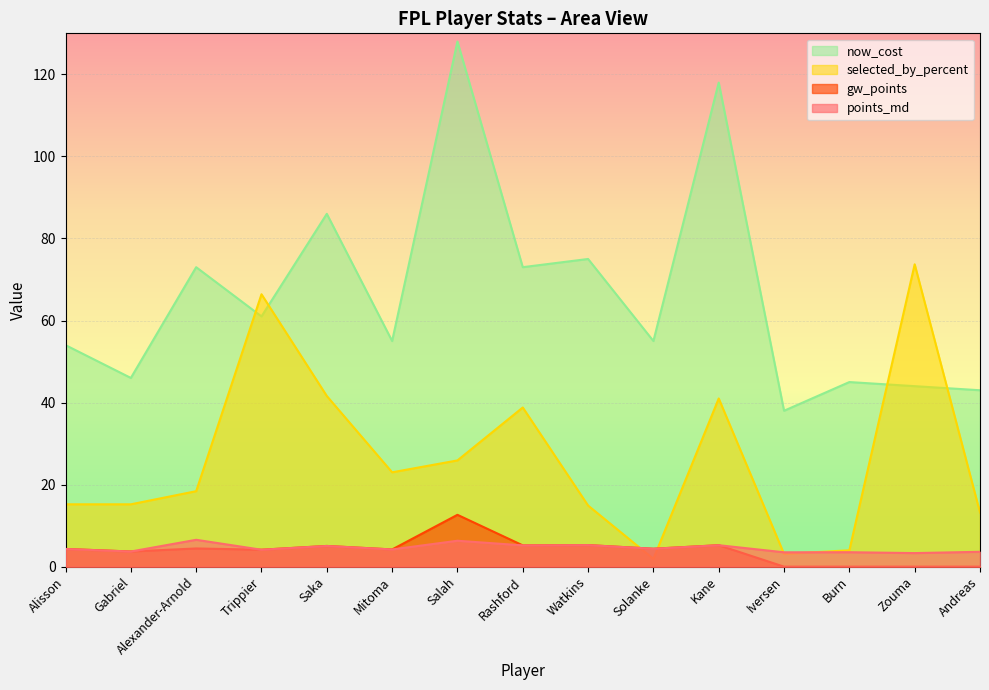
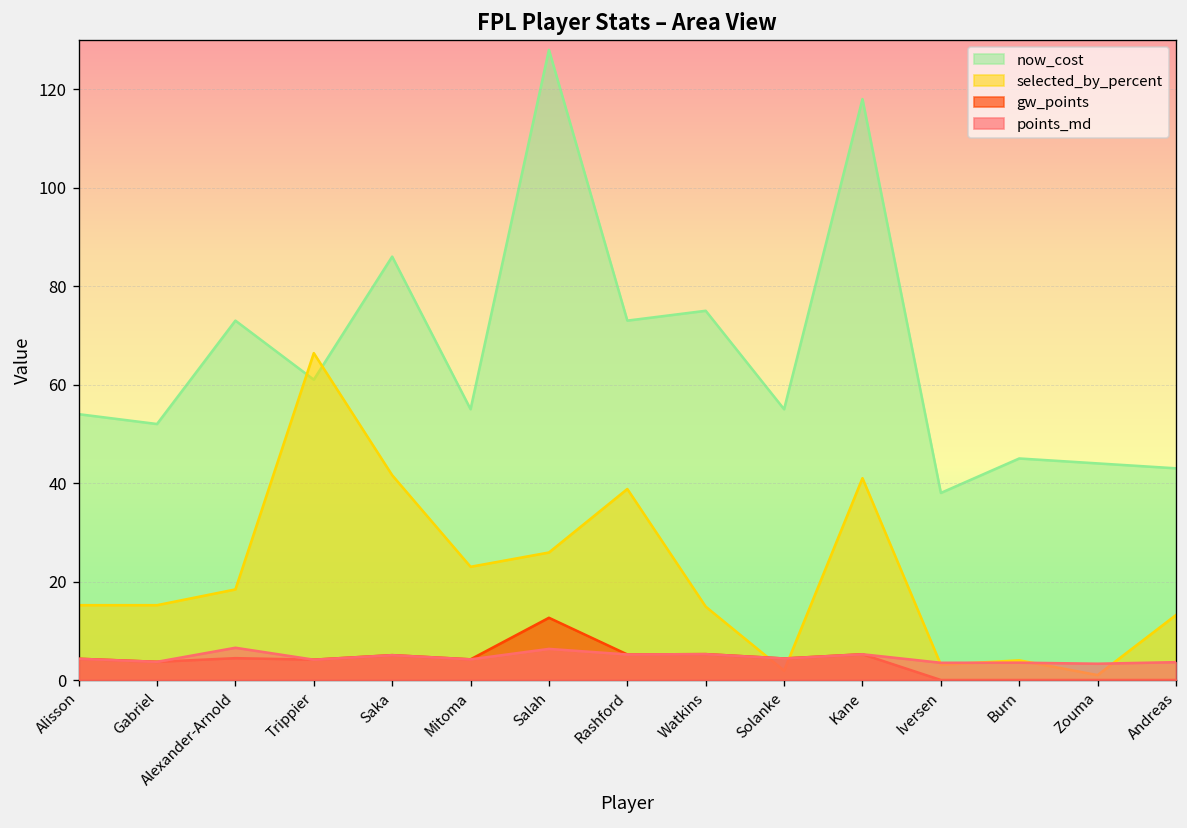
now_cost, Gabriel: 46 -> 52
selected_by_percent, Zouma: 74 -> 1
